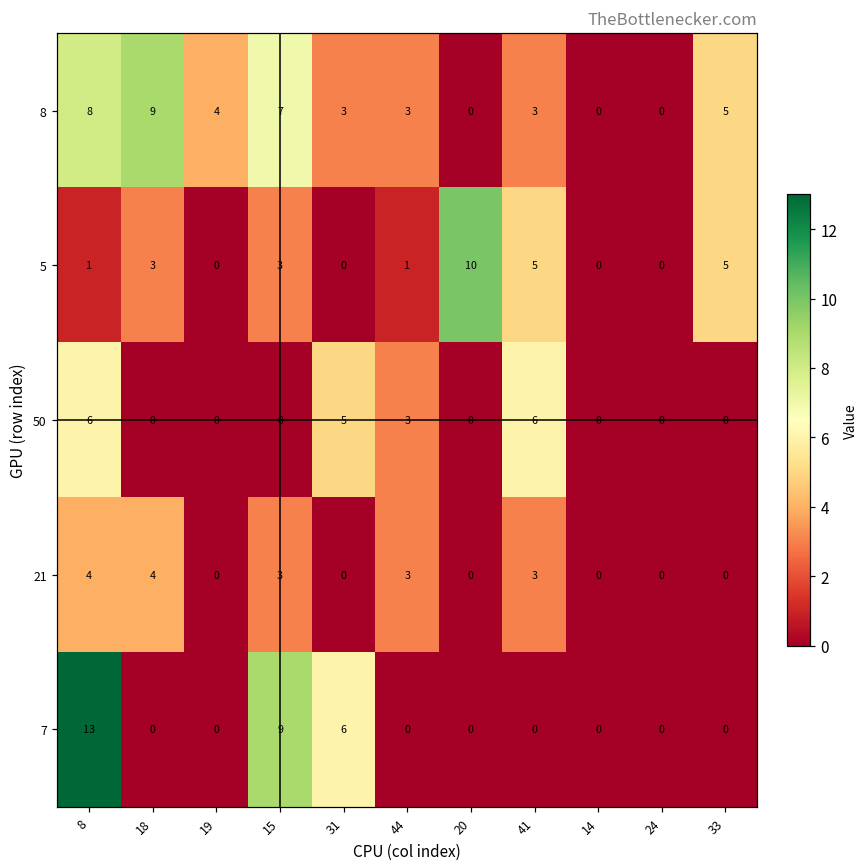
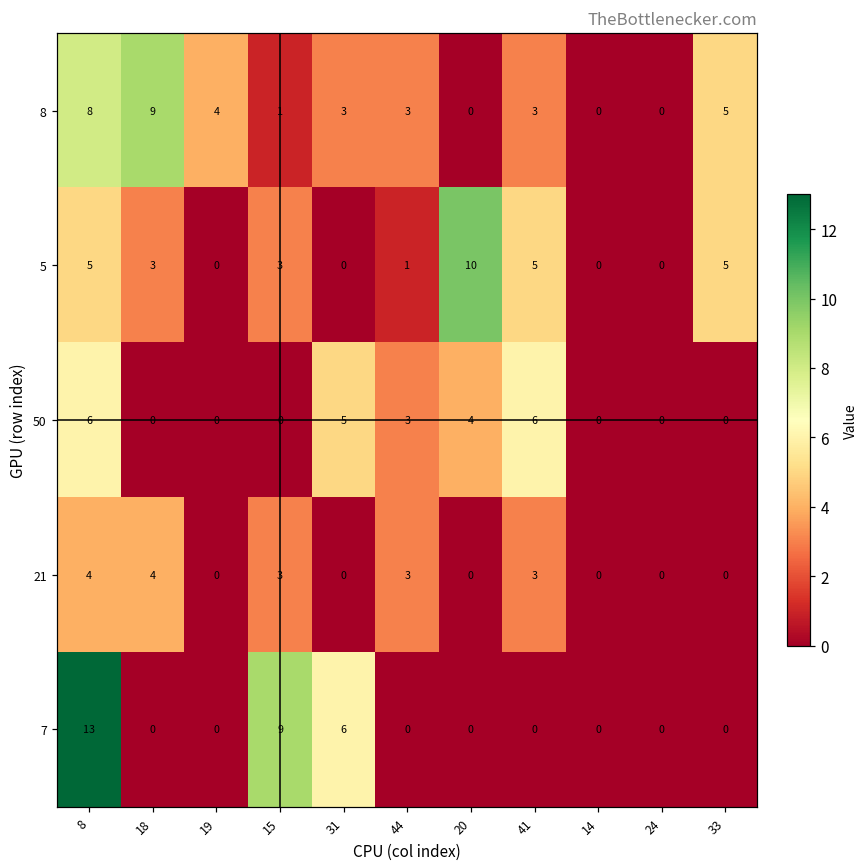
8, 15: 7 -> 1
5, 8: 1 -> 5
50, 20: 0 -> 4
